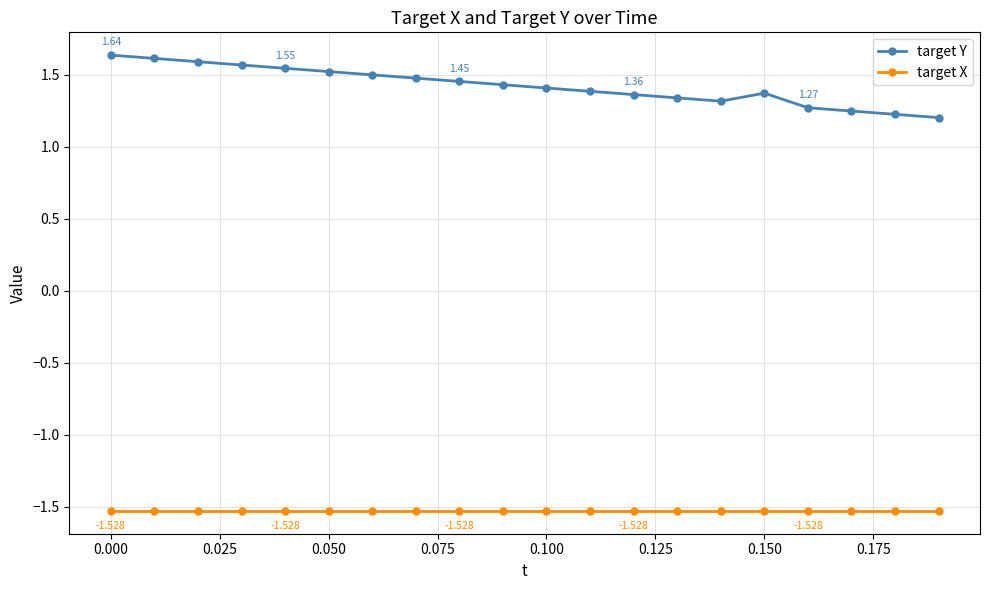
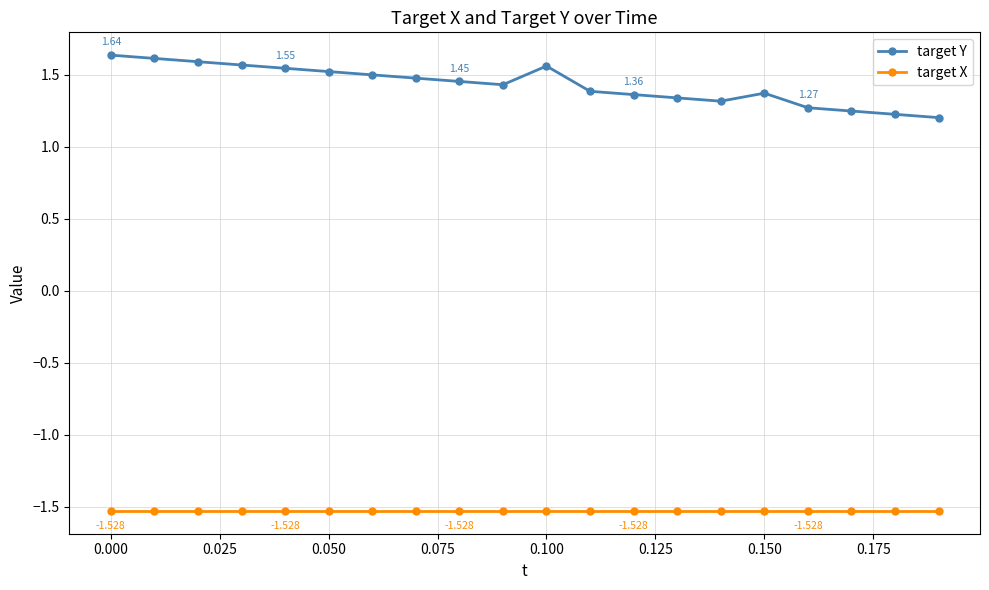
target Y, 0.100: 1.41 -> 1.56
